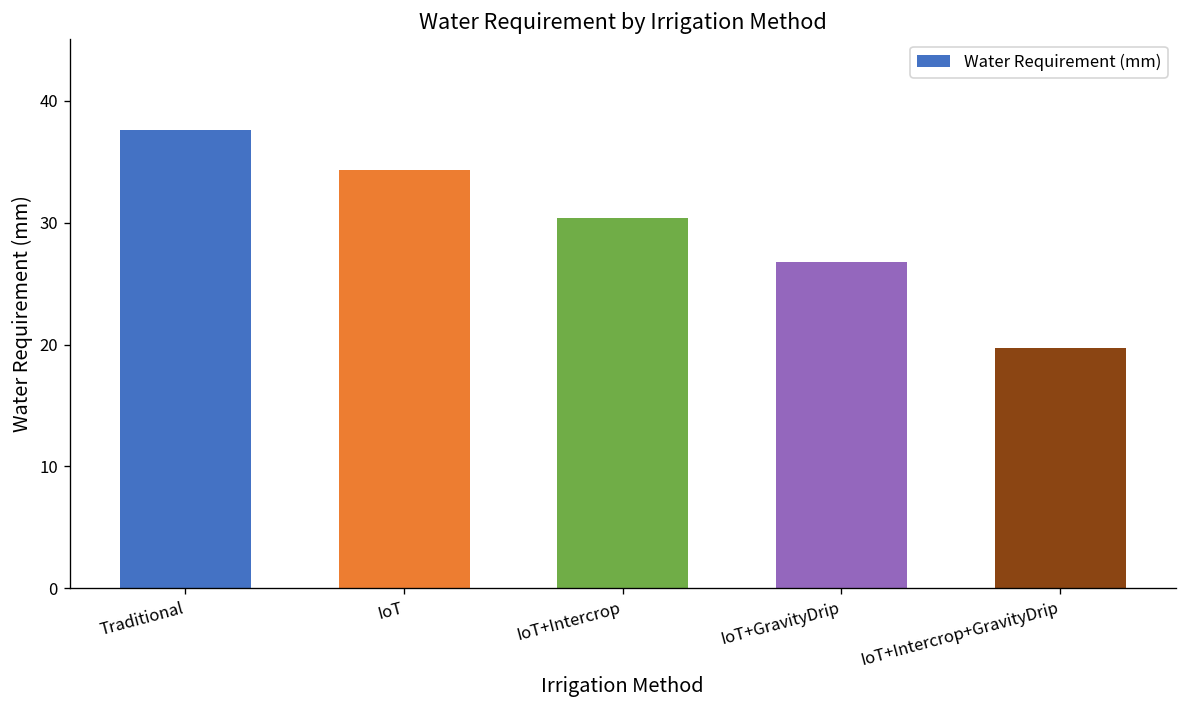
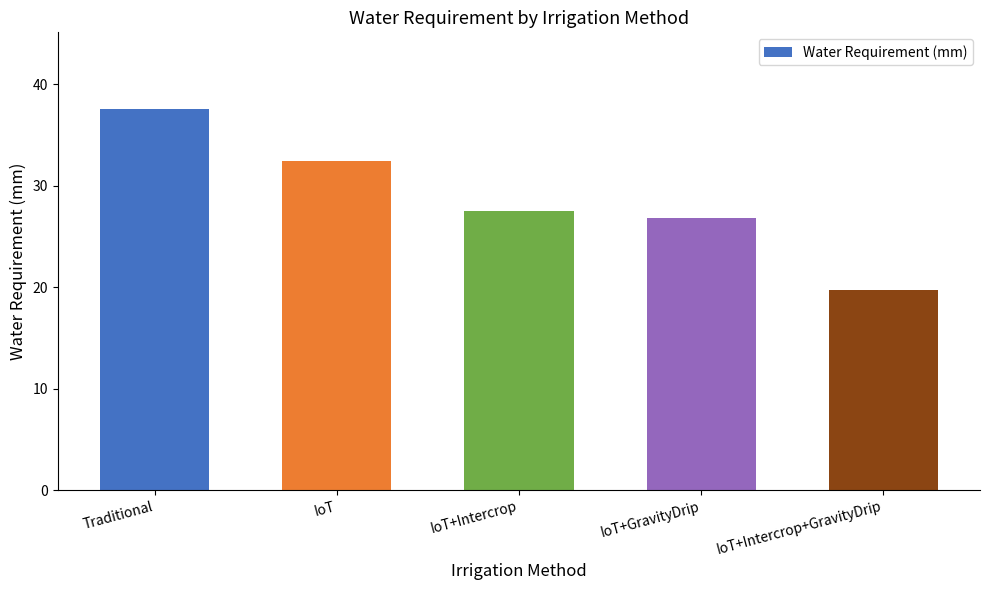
IoT: 34.3 -> 32.5
IoT+Intercrop: 30.4 -> 27.5
